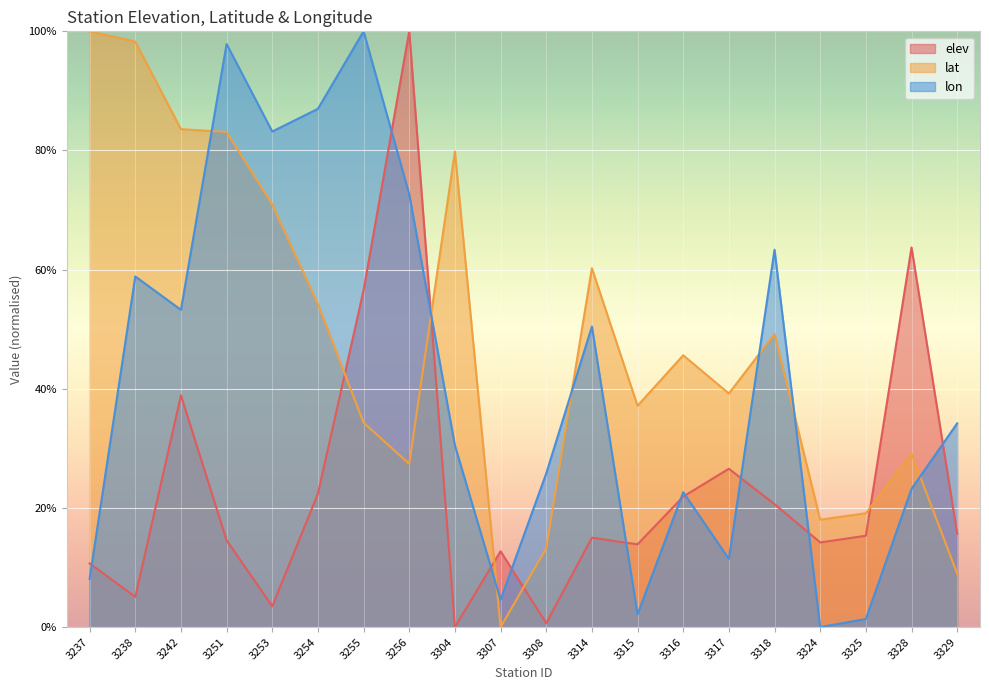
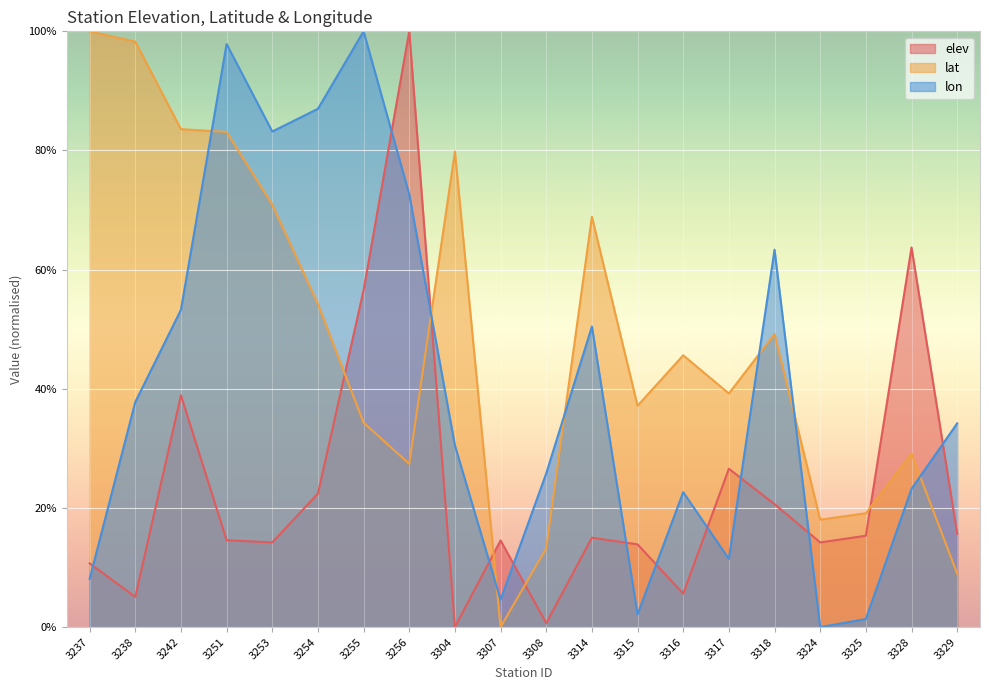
lon, 3238: 59% -> 38%
elev, 3253: 3% -> 14%
elev, 3307: 13% -> 15%
lat, 3314: 60% -> 69%
elev, 3316: 22% -> 6%
